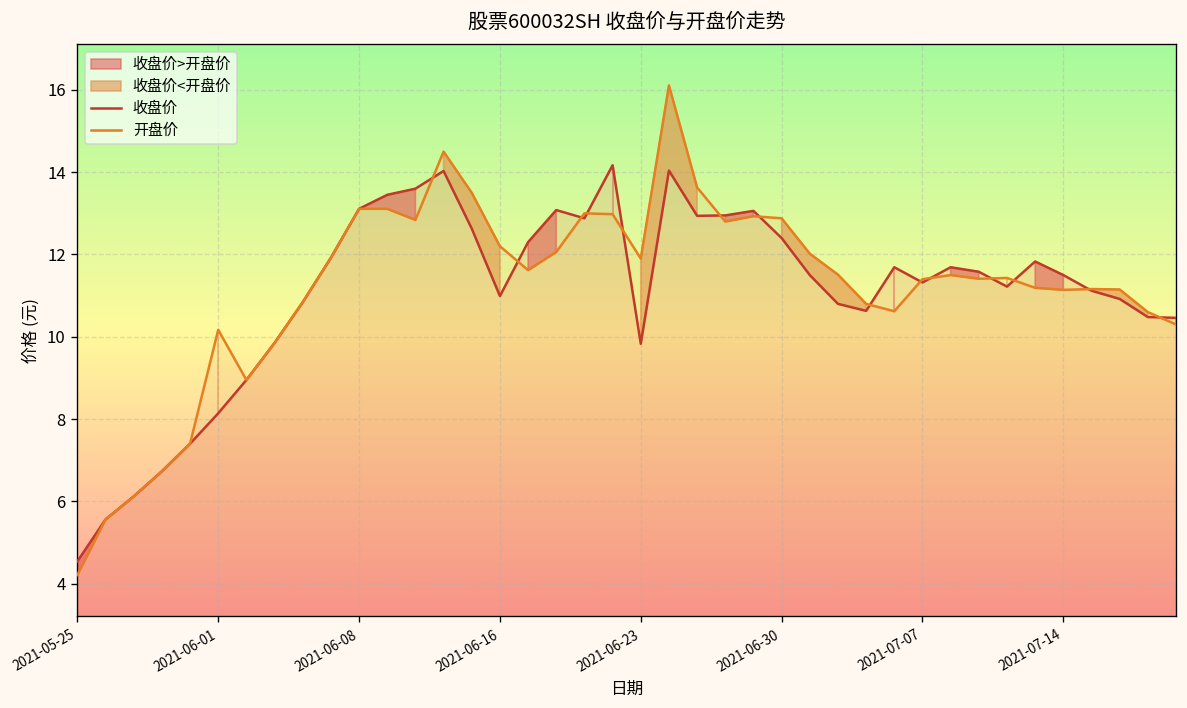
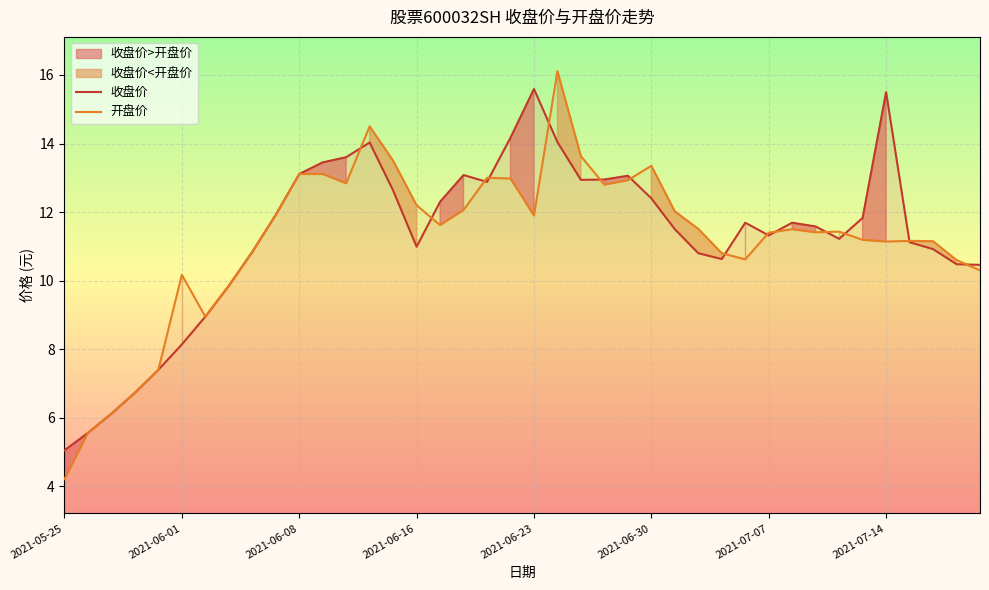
收盘价, 2021-05-25: 4.5 -> 5.1
收盘价, 2021-06-23: 9.8 -> 15.6
开盘价, 2021-06-30: 12.9 -> 13.4
收盘价, 2021-07-14: 11.5 -> 15.5
